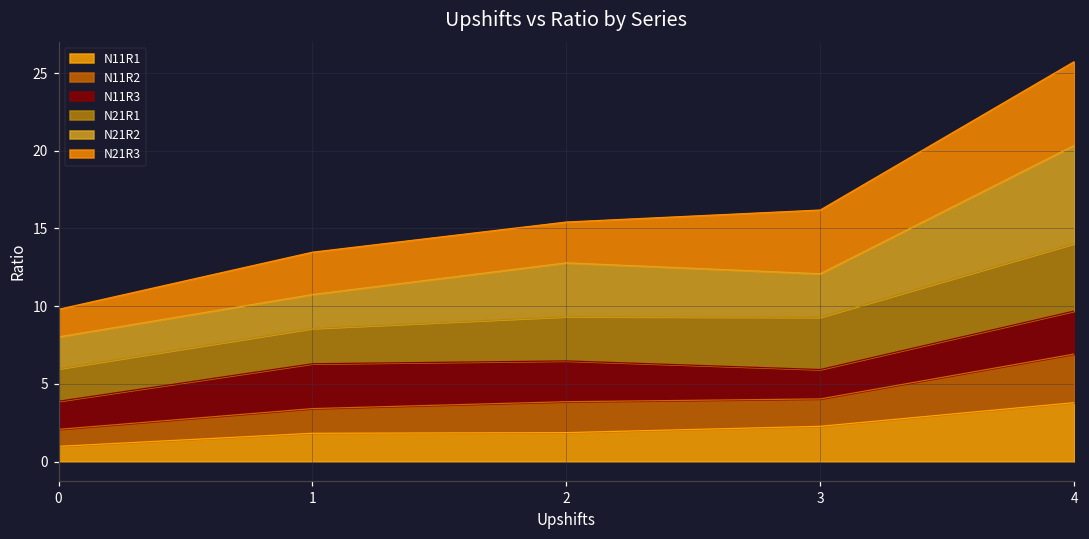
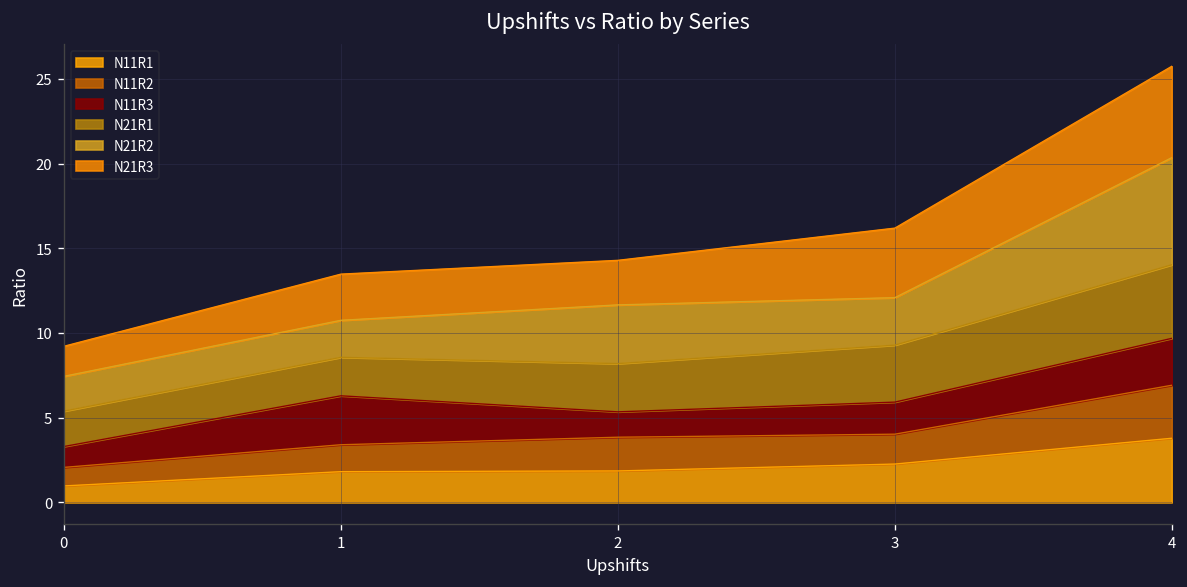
N11R3, 0: 1.8 -> 1.2
N11R3, 2: 2.6 -> 1.5
